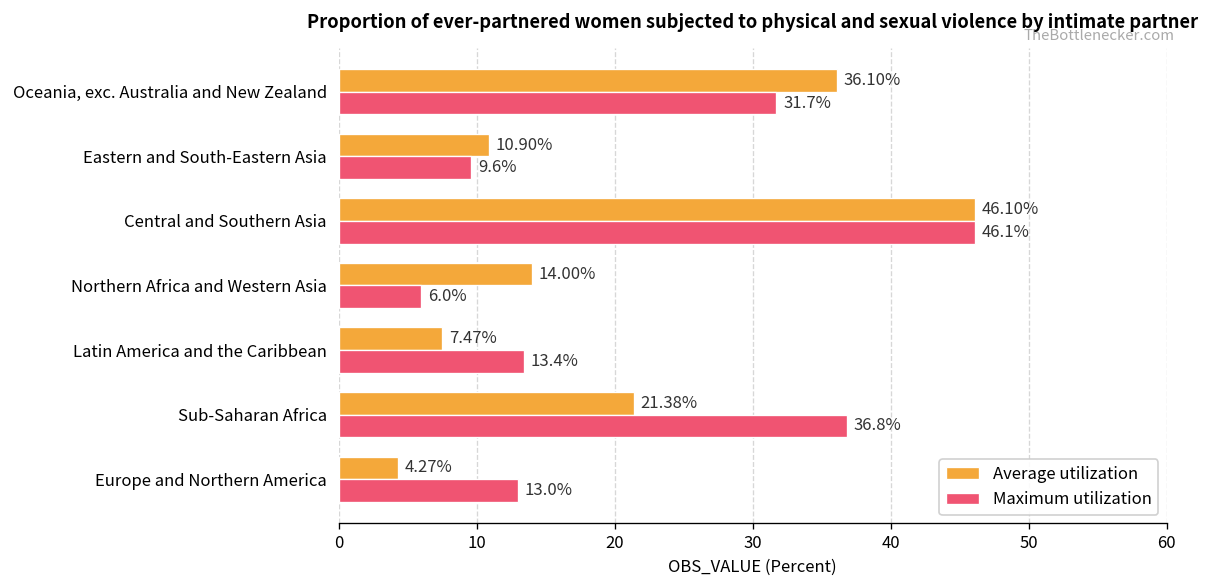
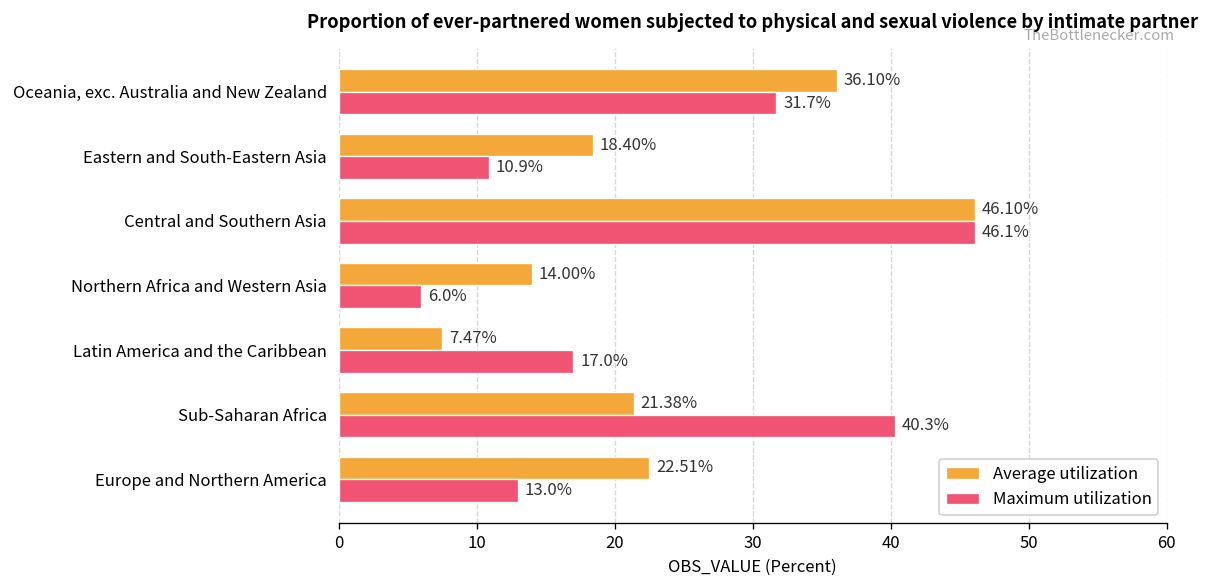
Average utilization, Eastern and South-Eastern Asia: 10.90% -> 18.40%
Maximum utilization, Eastern and South-Eastern Asia: 9.6% -> 10.9%
Maximum utilization, Latin America and the Caribbean: 13.4% -> 17.0%
Maximum utilization, Sub-Saharan Africa: 36.8% -> 40.3%
Average utilization, Europe and Northern America: 4.27% -> 22.51%
